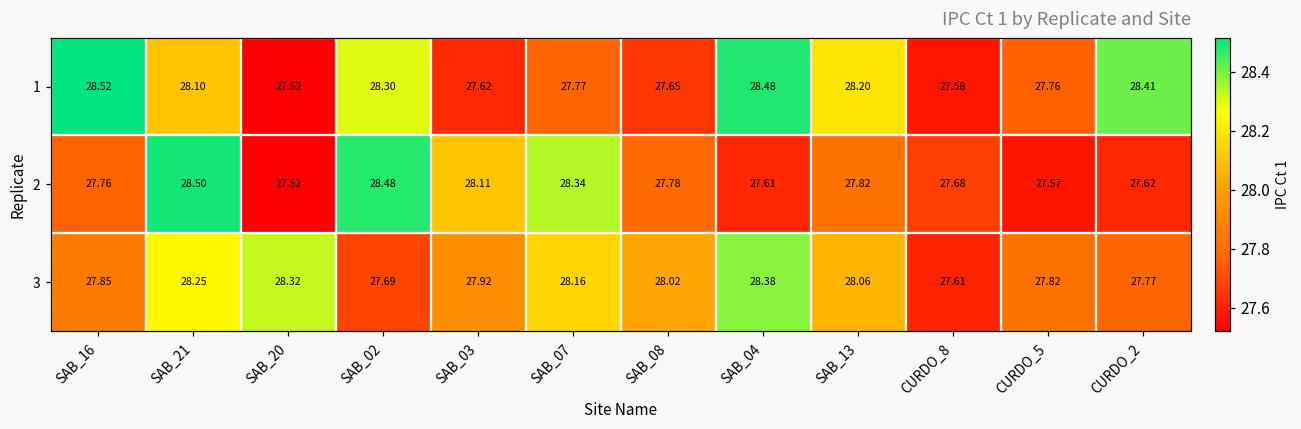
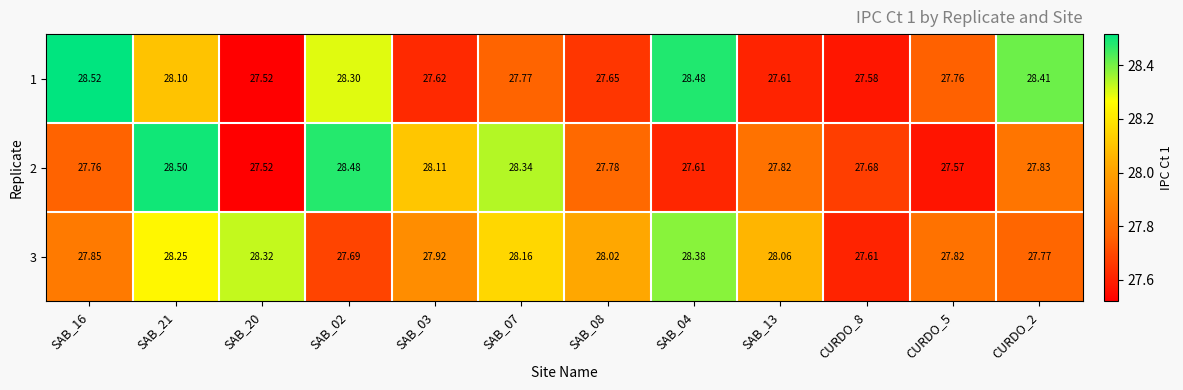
1, SAB_13: 28.20 -> 27.61
2, CURDO_2: 27.62 -> 27.83
